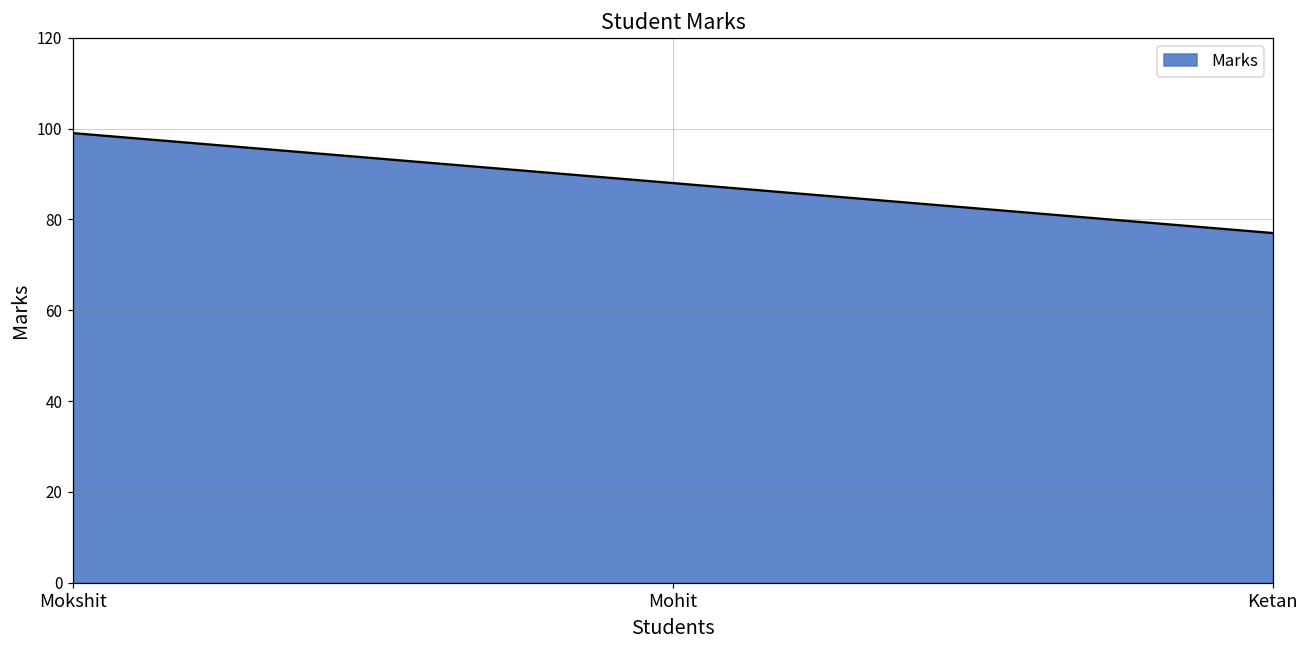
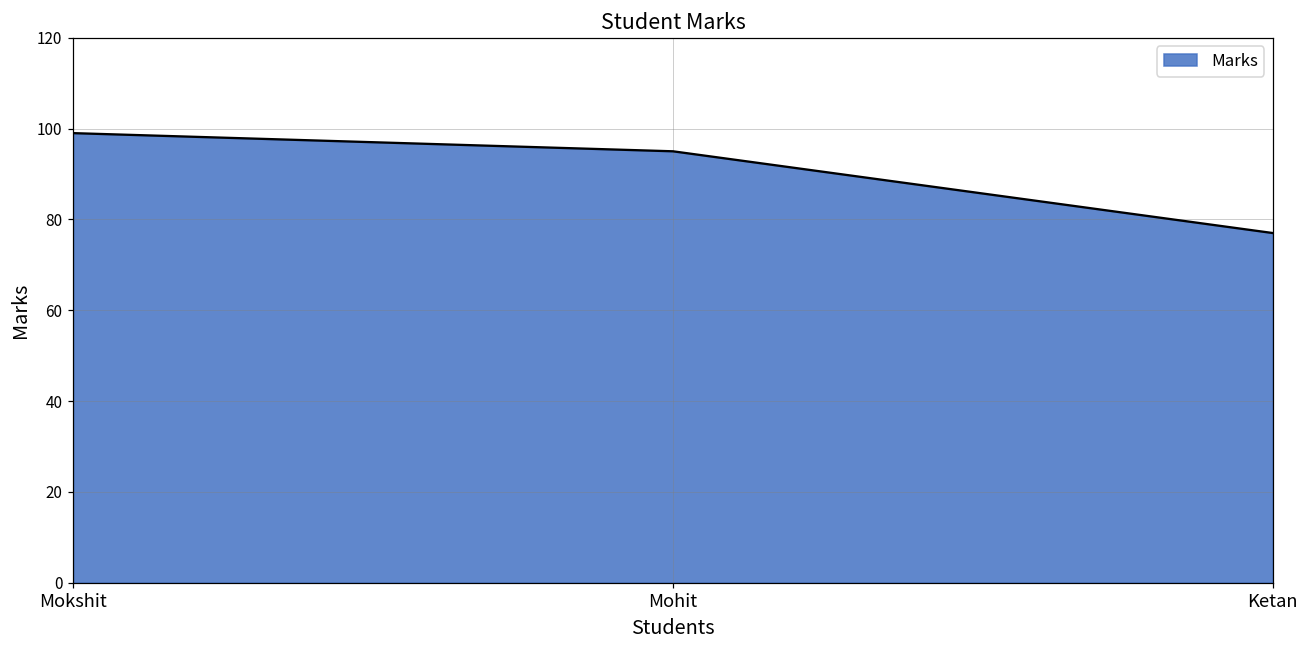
Mohit: 88 -> 95
